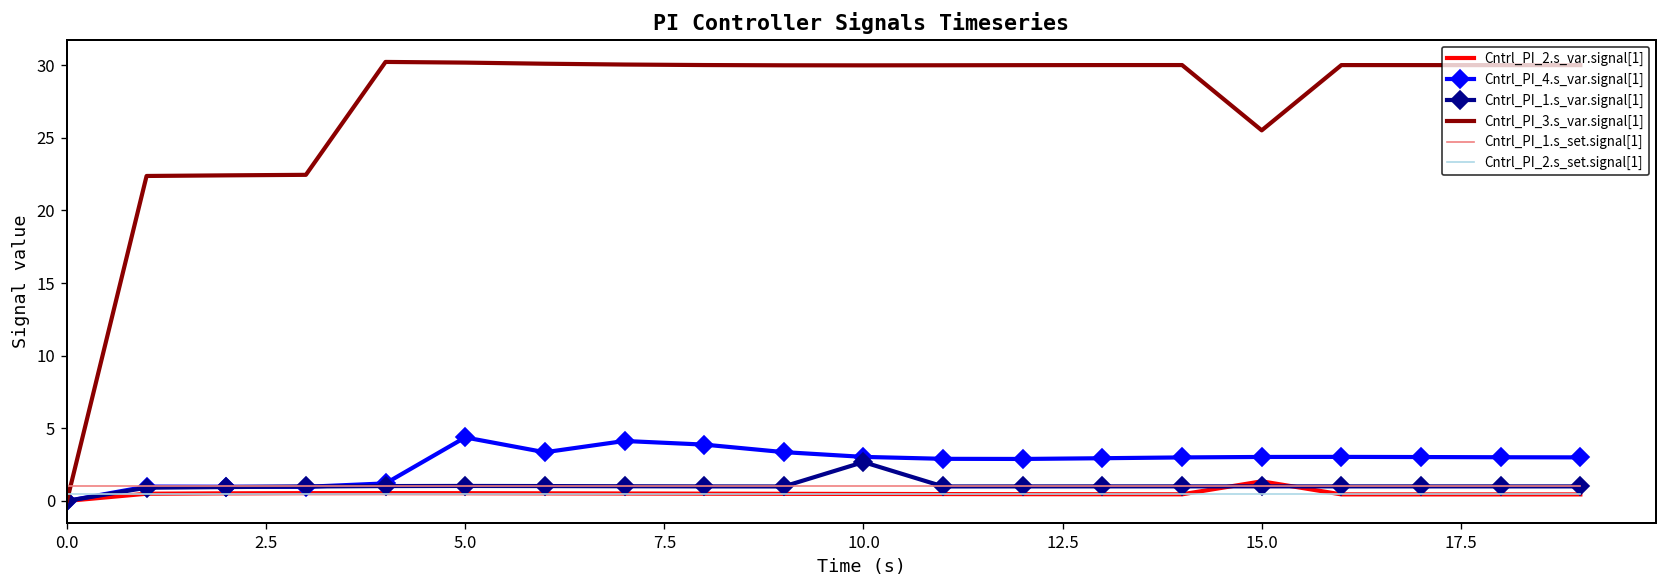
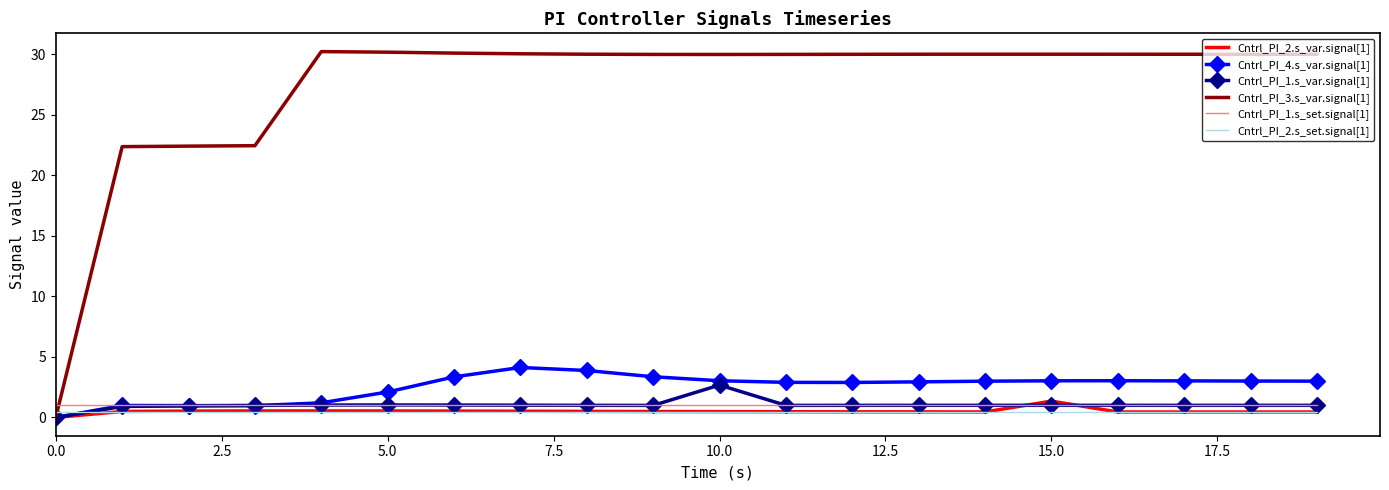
Cntrl_PI_4.s_var.signal[1], 5.0: 4.4 -> 2.1
Cntrl_PI_3.s_var.signal[1], 15.0: 25.5 -> 30.0
